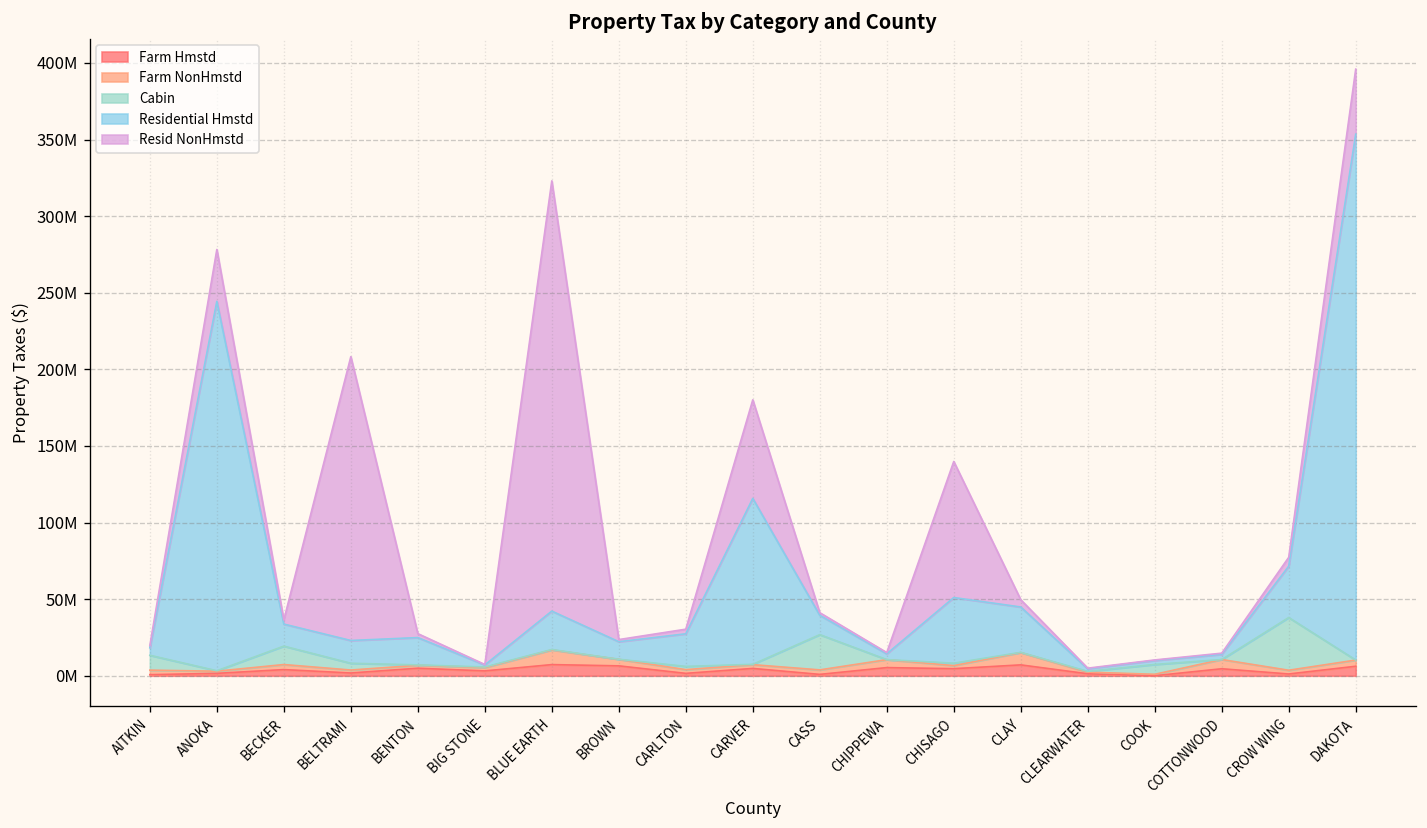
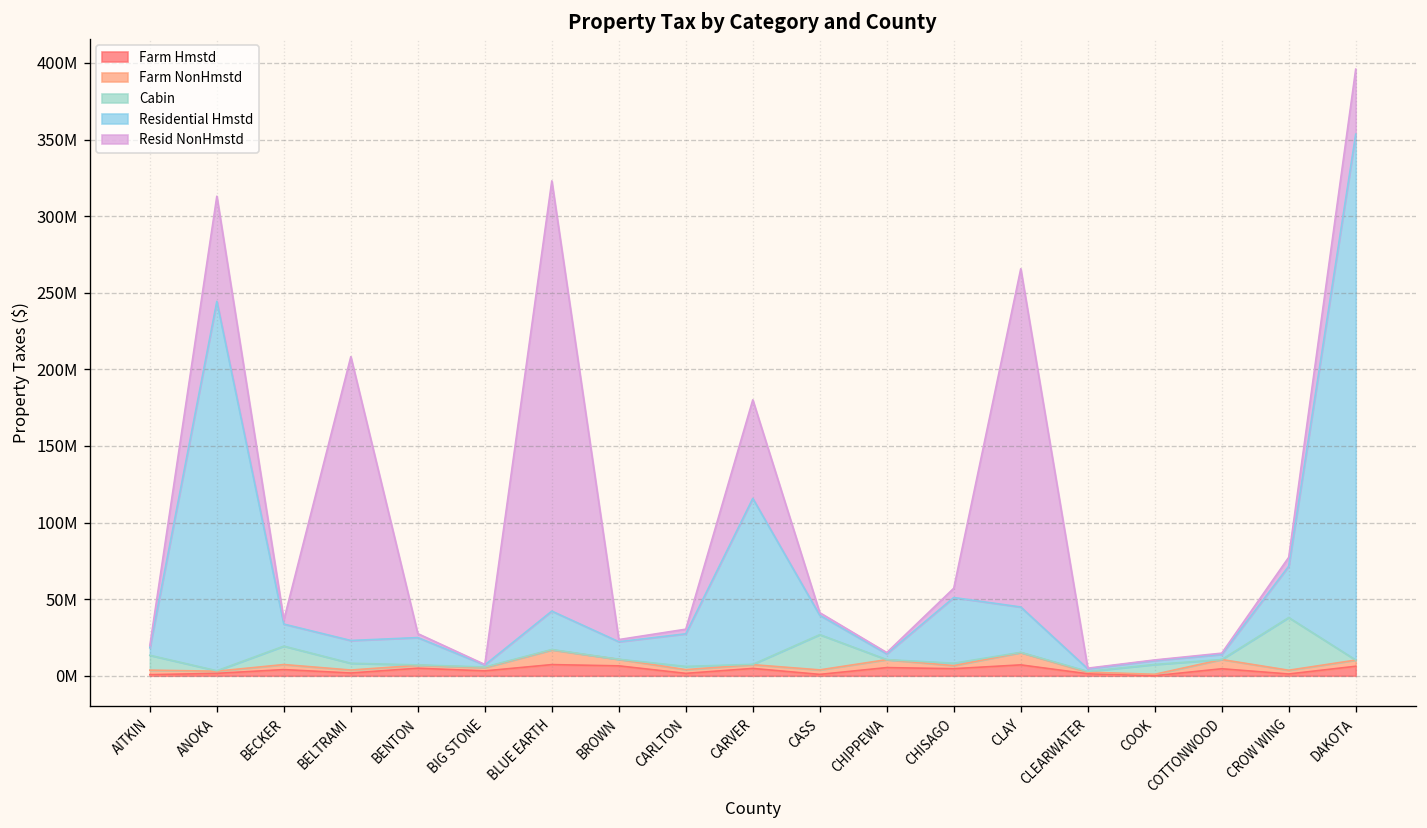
Resid NonHmstd, ANOKA: 34000000 -> 69000000
Resid NonHmstd, CHISAGO: 89000000 -> 6000000
Resid NonHmstd, CLAY: 5000000 -> 221000000
